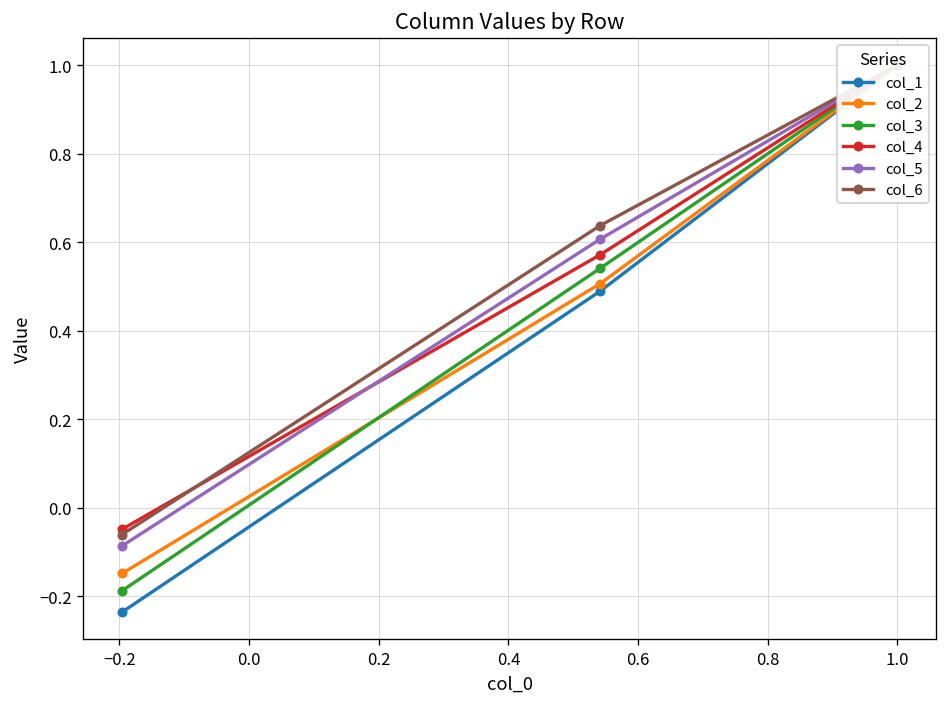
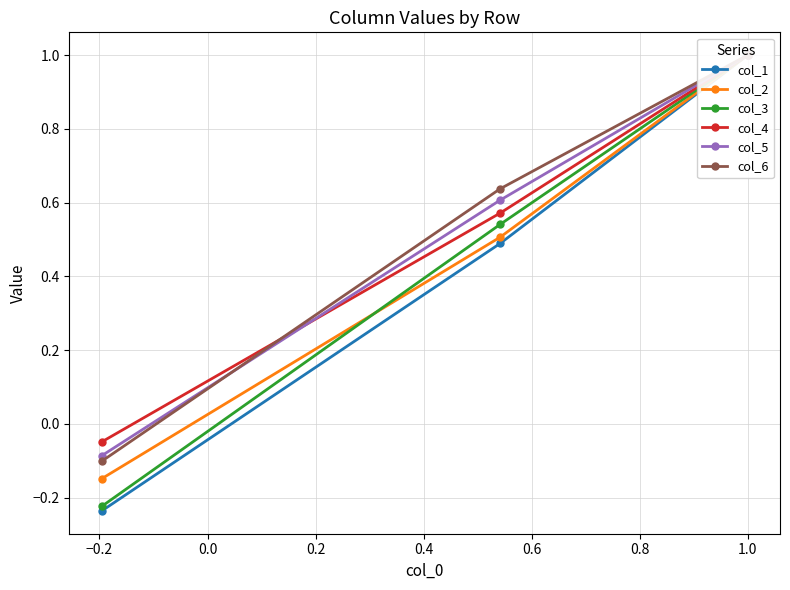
col_3, −0.2: -0.19 -> -0.22
col_6, −0.2: -0.06 -> -0.10
